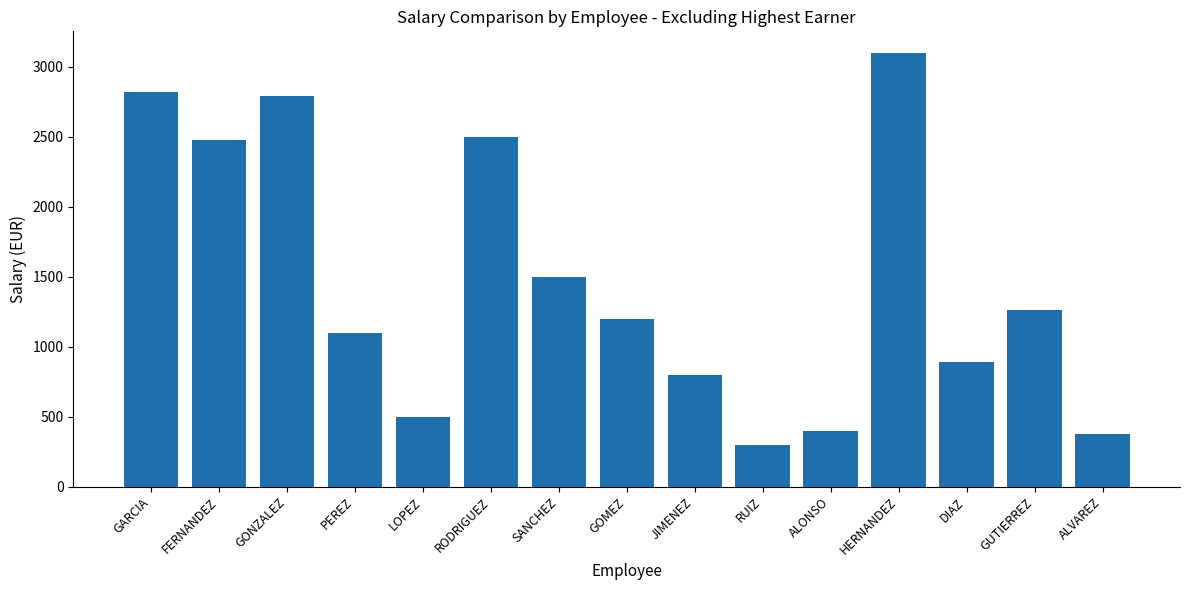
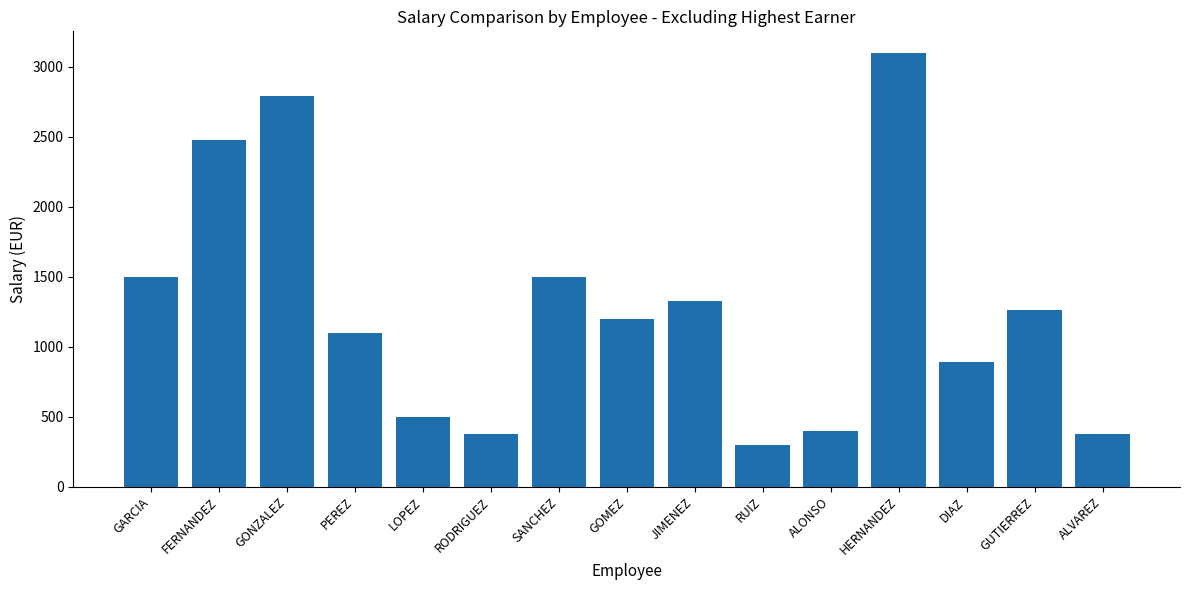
GARCIA: 2820 -> 1500
RODRIGUEZ: 2500 -> 380
JIMENEZ: 800 -> 1330
